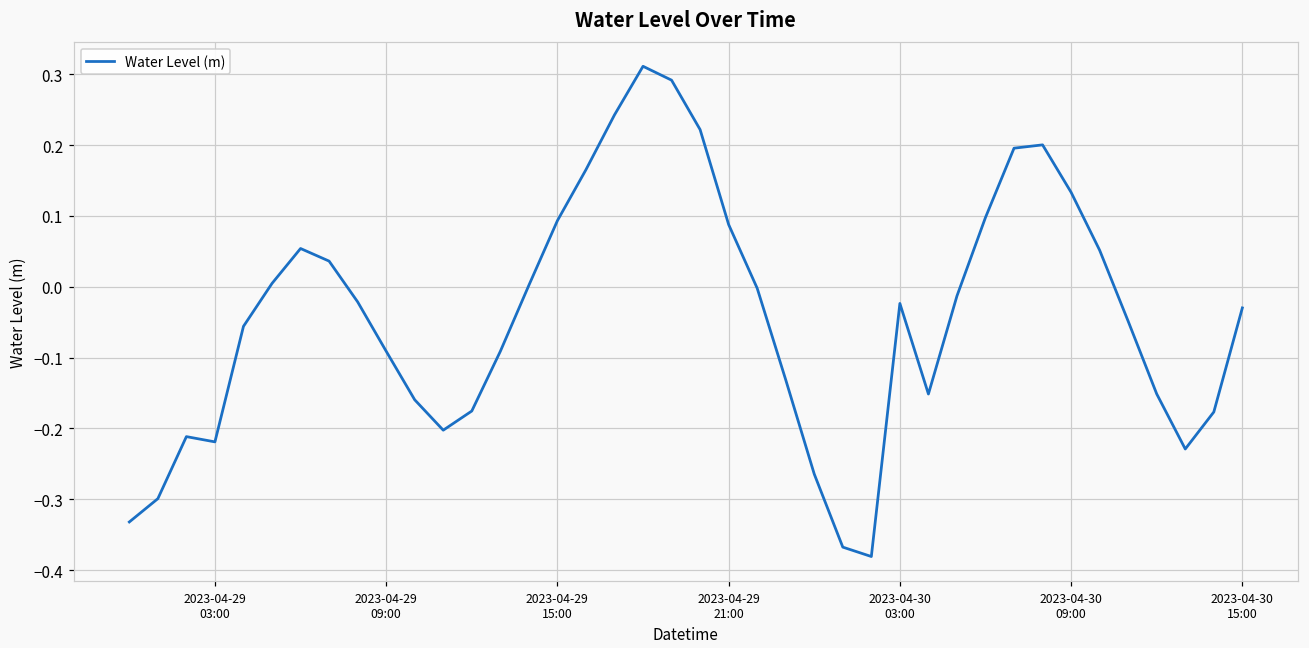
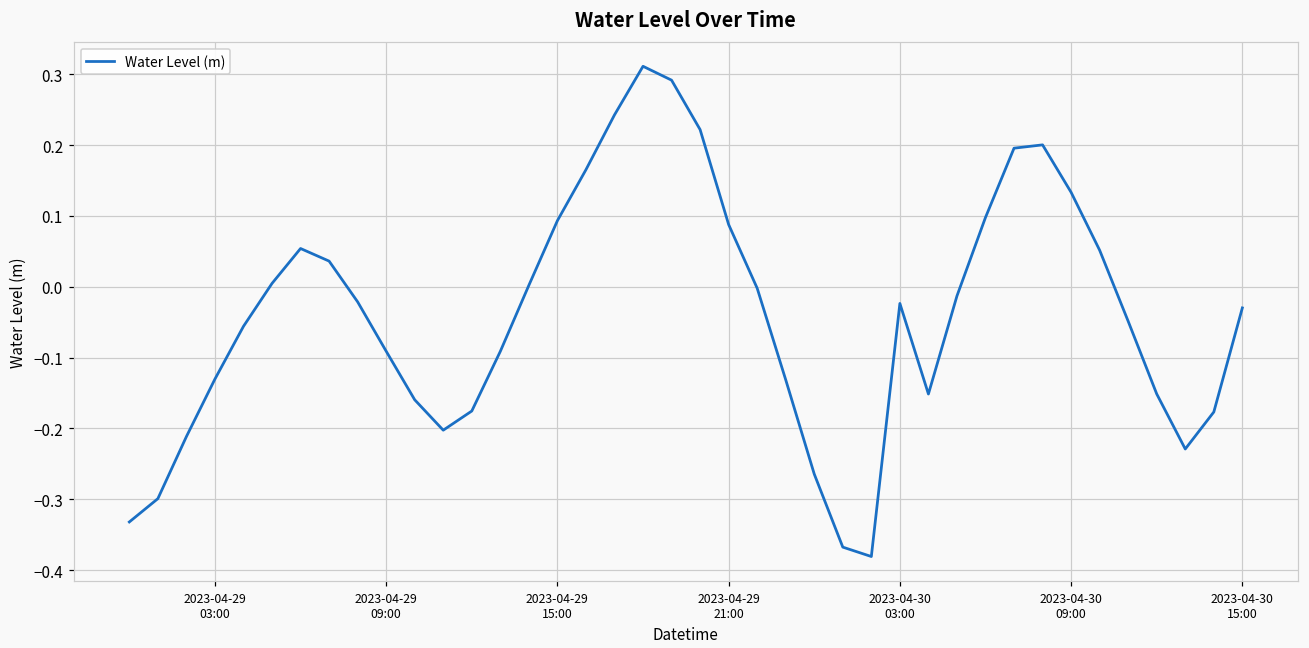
2023-04-29 03:00: -0.22 -> -0.13
